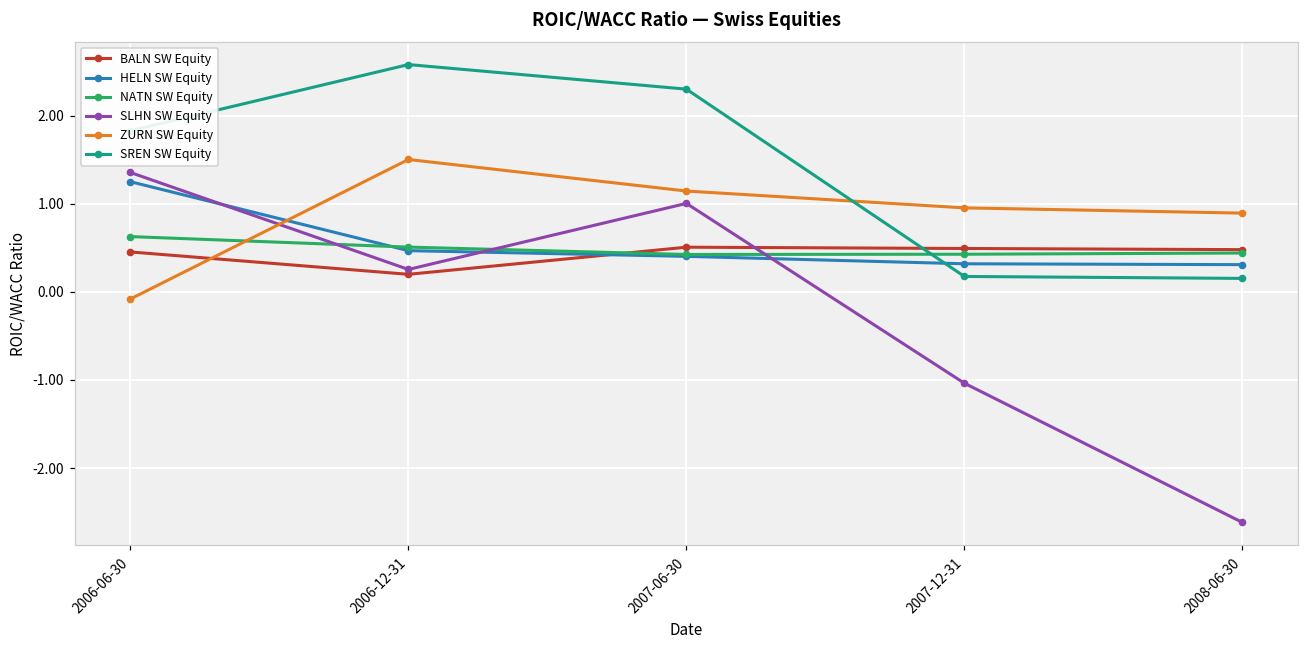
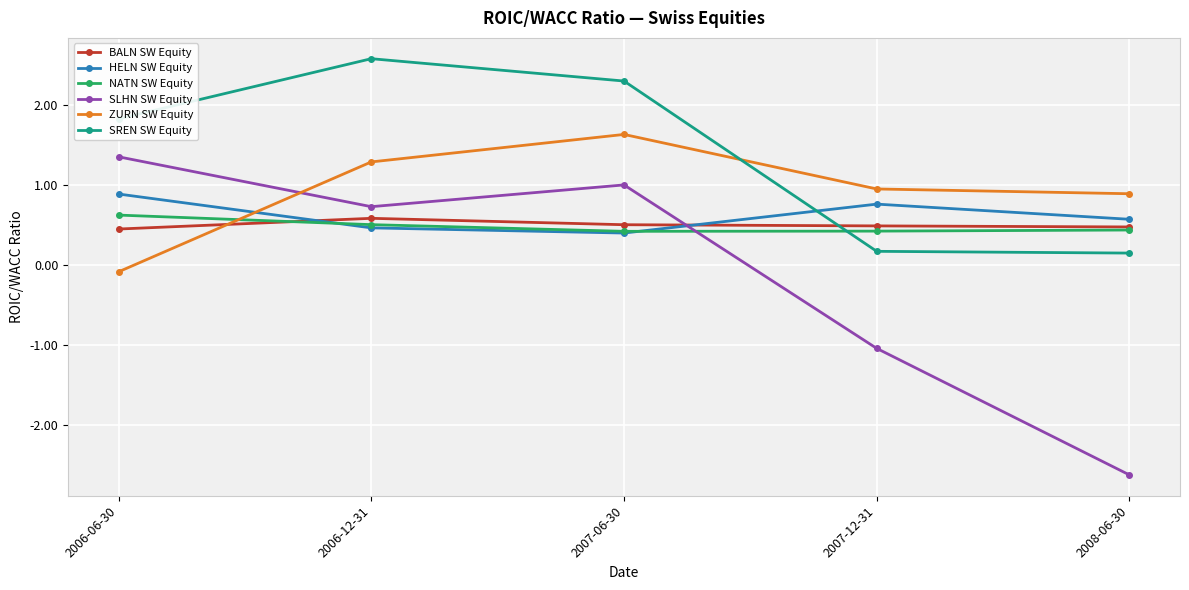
HELN SW Equity, 2006-06-30: 1.3 -> 0.9
BALN SW Equity, 2006-12-31: 0.2 -> 0.6
SLHN SW Equity, 2006-12-31: 0.3 -> 0.7
ZURN SW Equity, 2006-12-31: 1.5 -> 1.3
ZURN SW Equity, 2007-06-30: 1.1 -> 1.6
HELN SW Equity, 2007-12-31: 0.3 -> 0.8
HELN SW Equity, 2008-06-30: 0.3 -> 0.6
